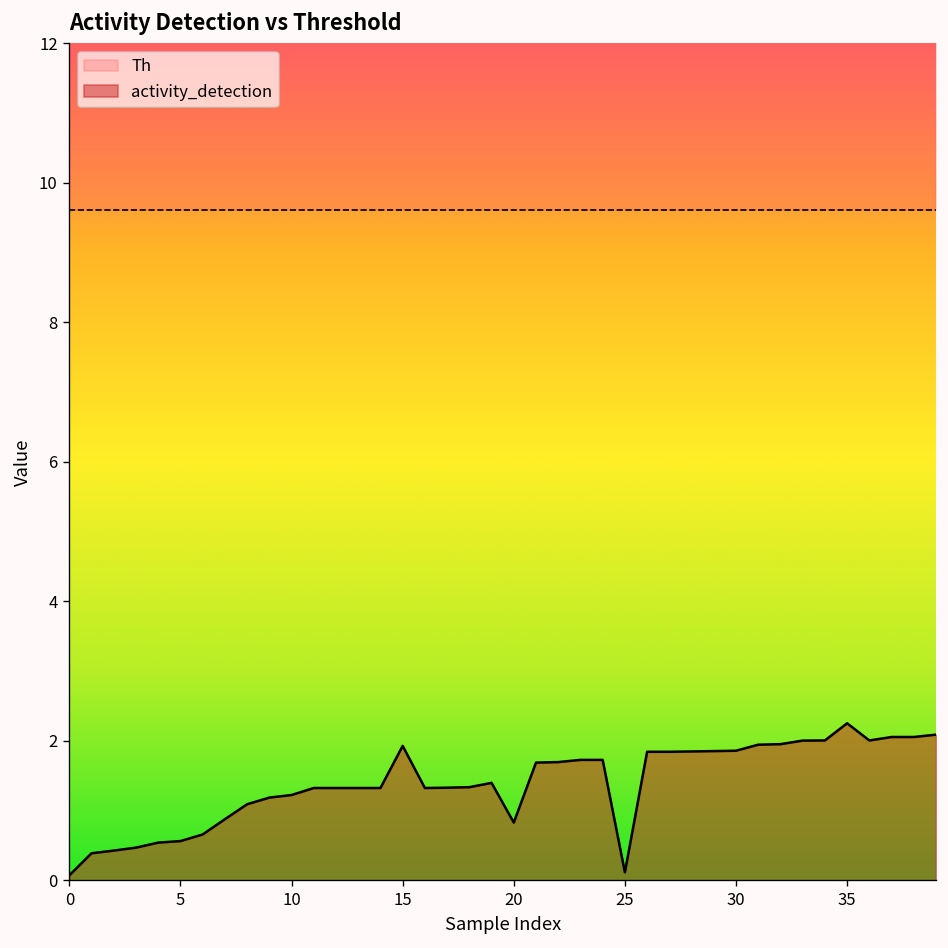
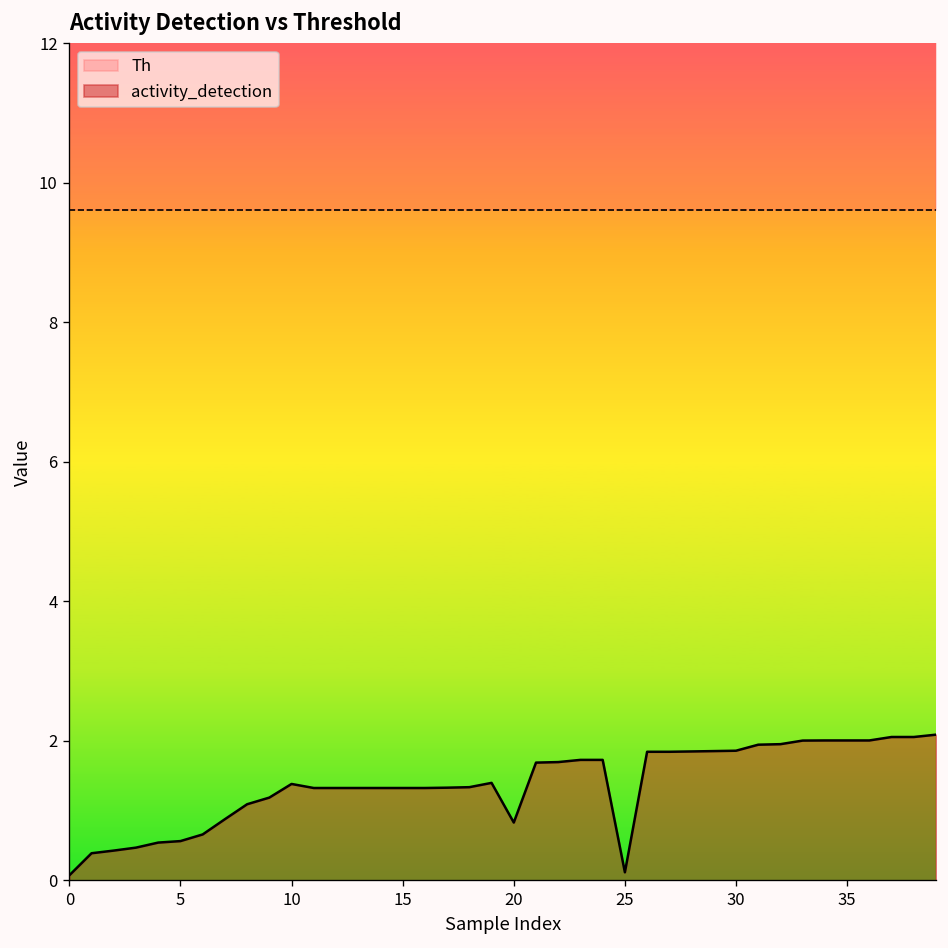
activity_detection, 10: 1.2 -> 1.4
activity_detection, 15: 1.9 -> 1.3
activity_detection, 35: 2.3 -> 2.0
